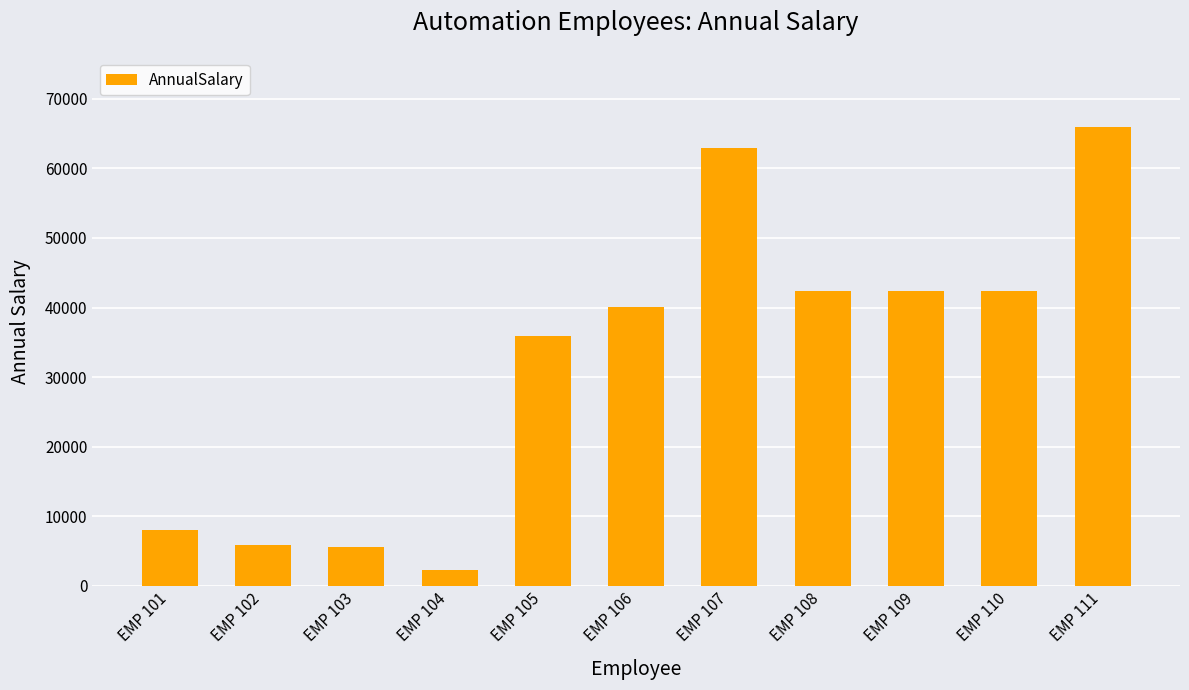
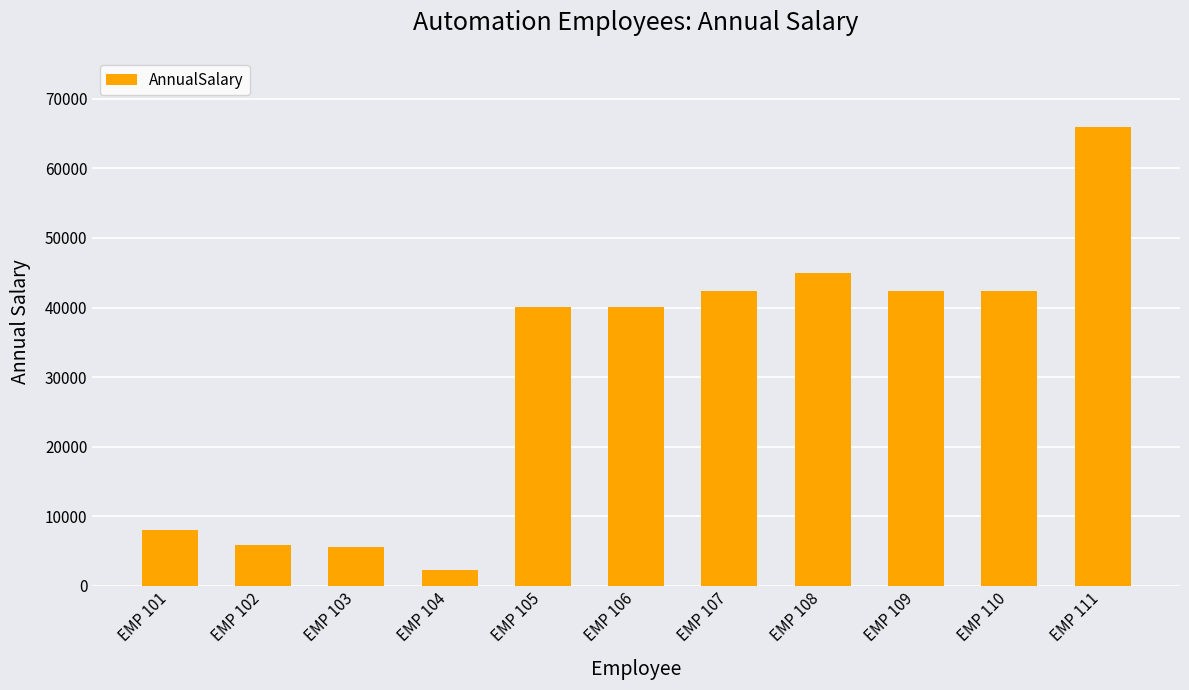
EMP 105: 36000 -> 40000
EMP 107: 63000 -> 42000
EMP 108: 42000 -> 45000
